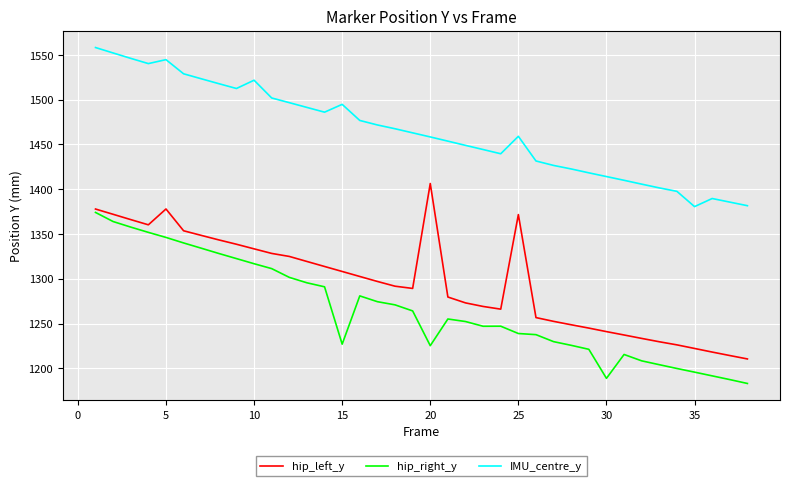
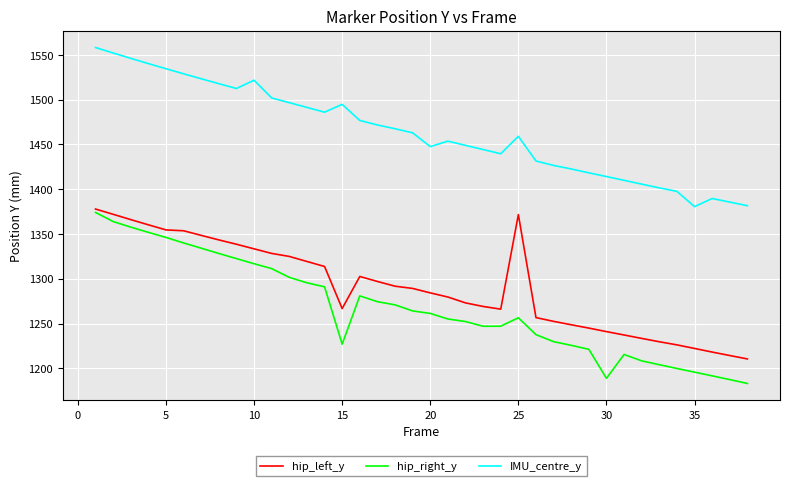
hip_left_y, 5: 1380 -> 1350
IMU_centre_y, 5: 1540 -> 1530
hip_left_y, 15: 1310 -> 1270
hip_left_y, 20: 1410 -> 1280
hip_right_y, 20: 1230 -> 1260
IMU_centre_y, 20: 1460 -> 1450
hip_right_y, 25: 1240 -> 1260
